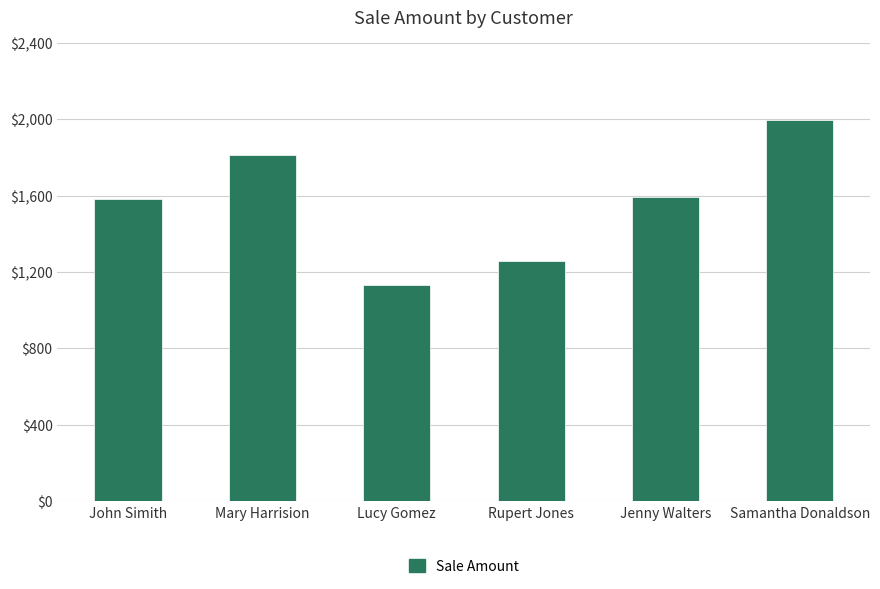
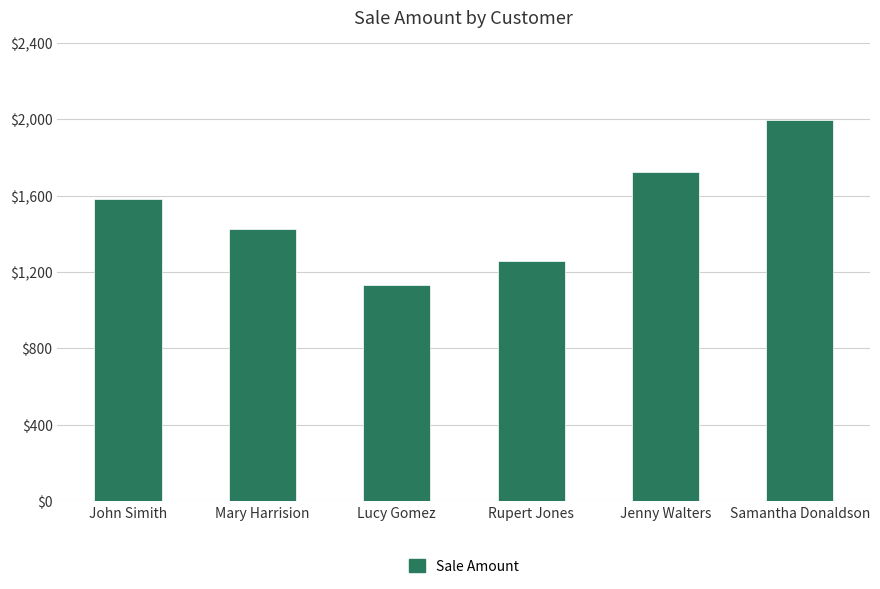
Mary Harrision: $1,810 -> $1,430
Jenny Walters: $1,600 -> $1,730
